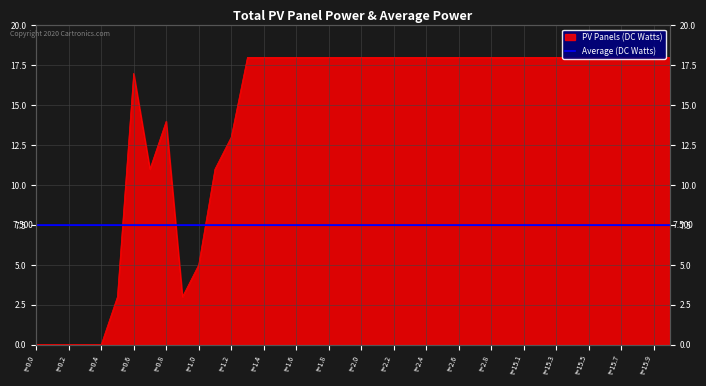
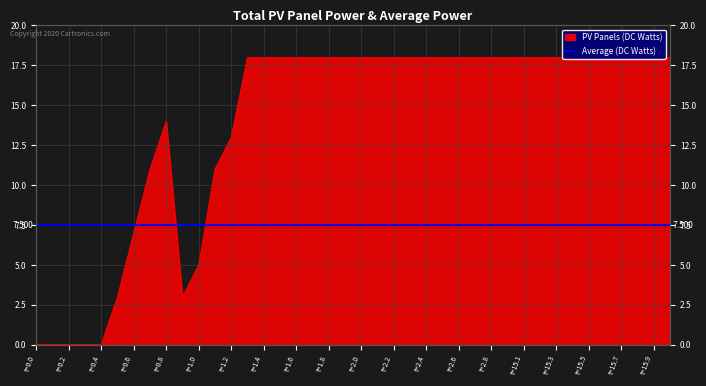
PV Panels (DC Watts), t=0.6: 17 -> 7
